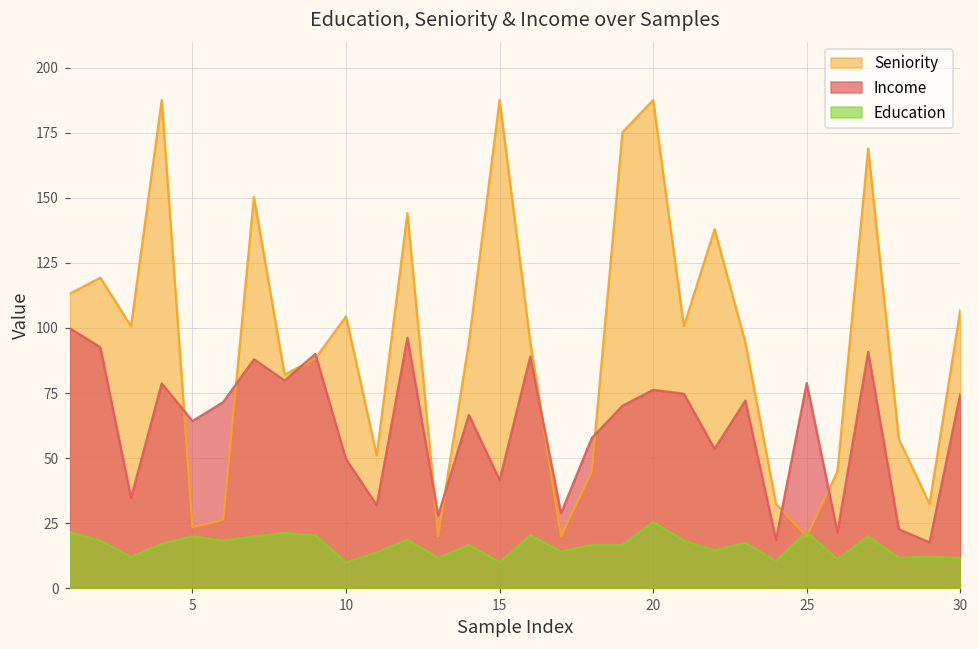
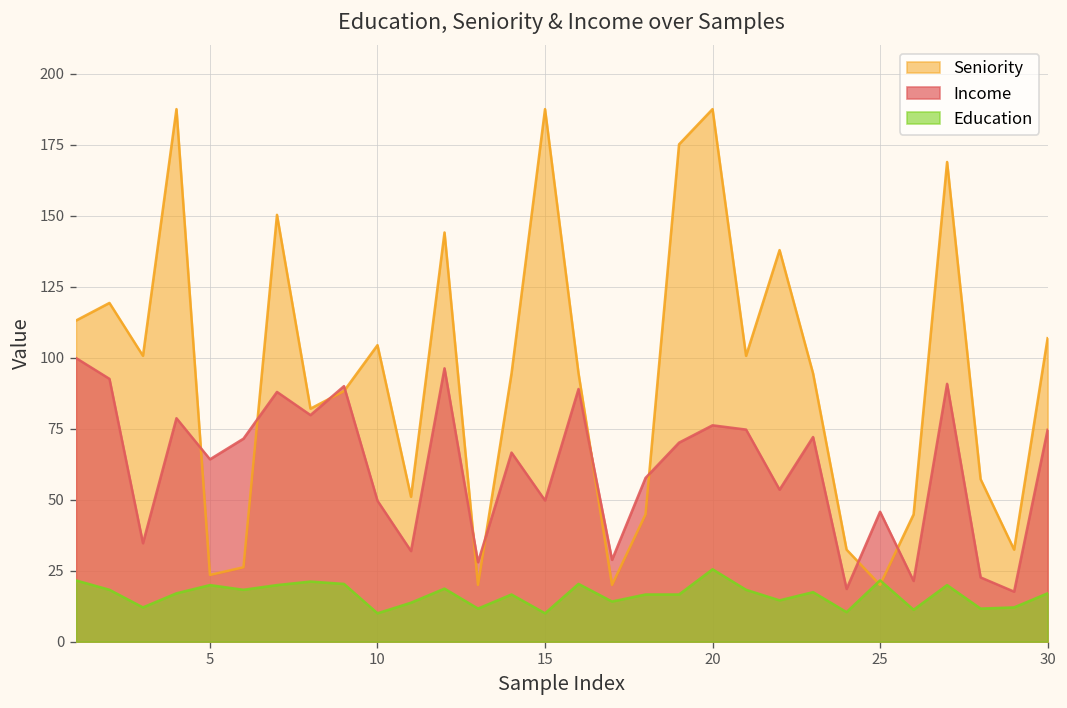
Income, 15: 42 -> 50
Income, 25: 79 -> 46
Education, 30: 12 -> 17
